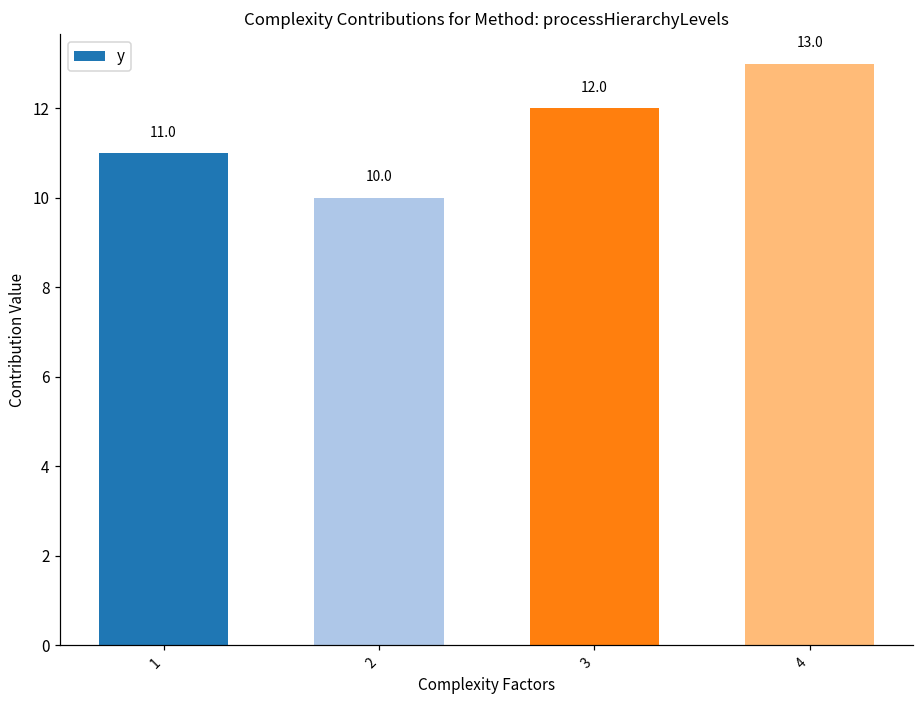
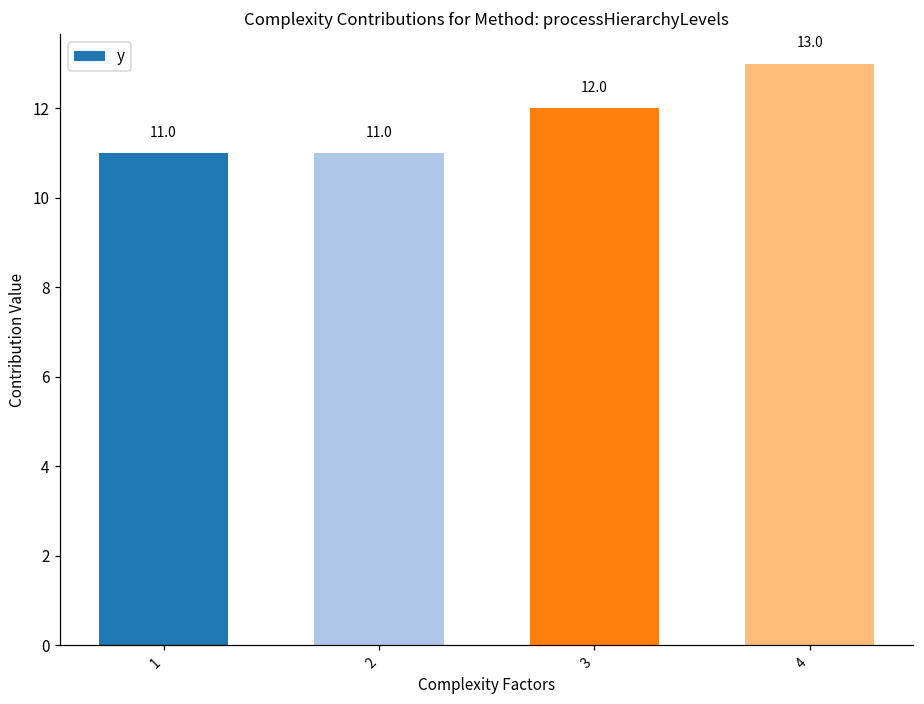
2: 10.0 -> 11.0
